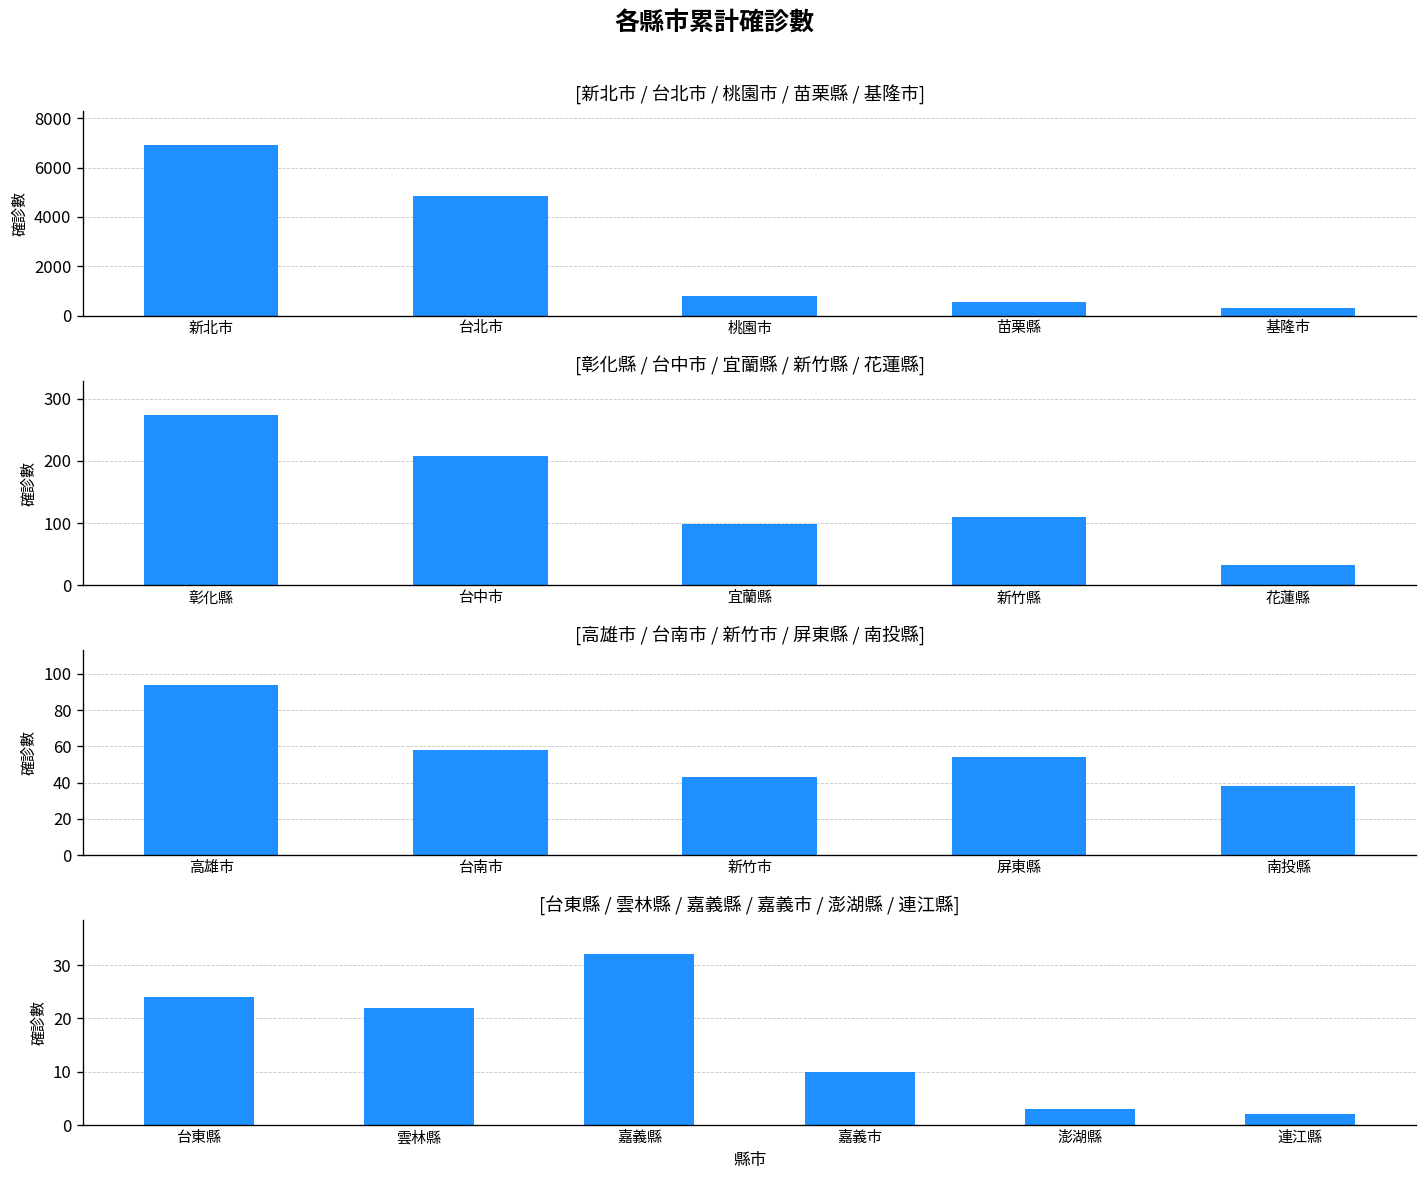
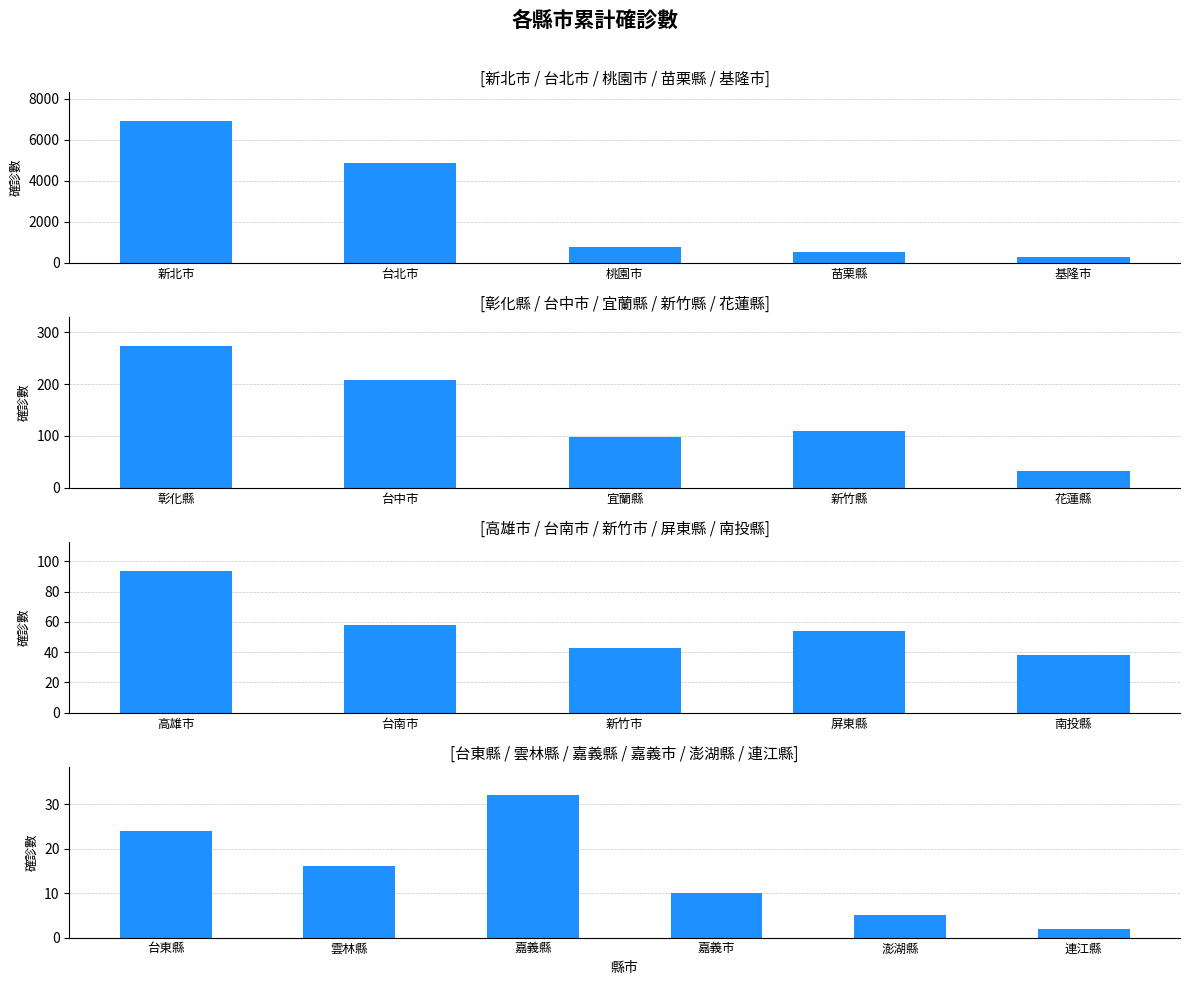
[台東縣 / 雲林縣 / 嘉義縣 / 嘉義市 / 澎湖縣 / 連江縣], 雲林縣: 22 -> 16
[台東縣 / 雲林縣 / 嘉義縣 / 嘉義市 / 澎湖縣 / 連江縣], 澎湖縣: 3 -> 5
